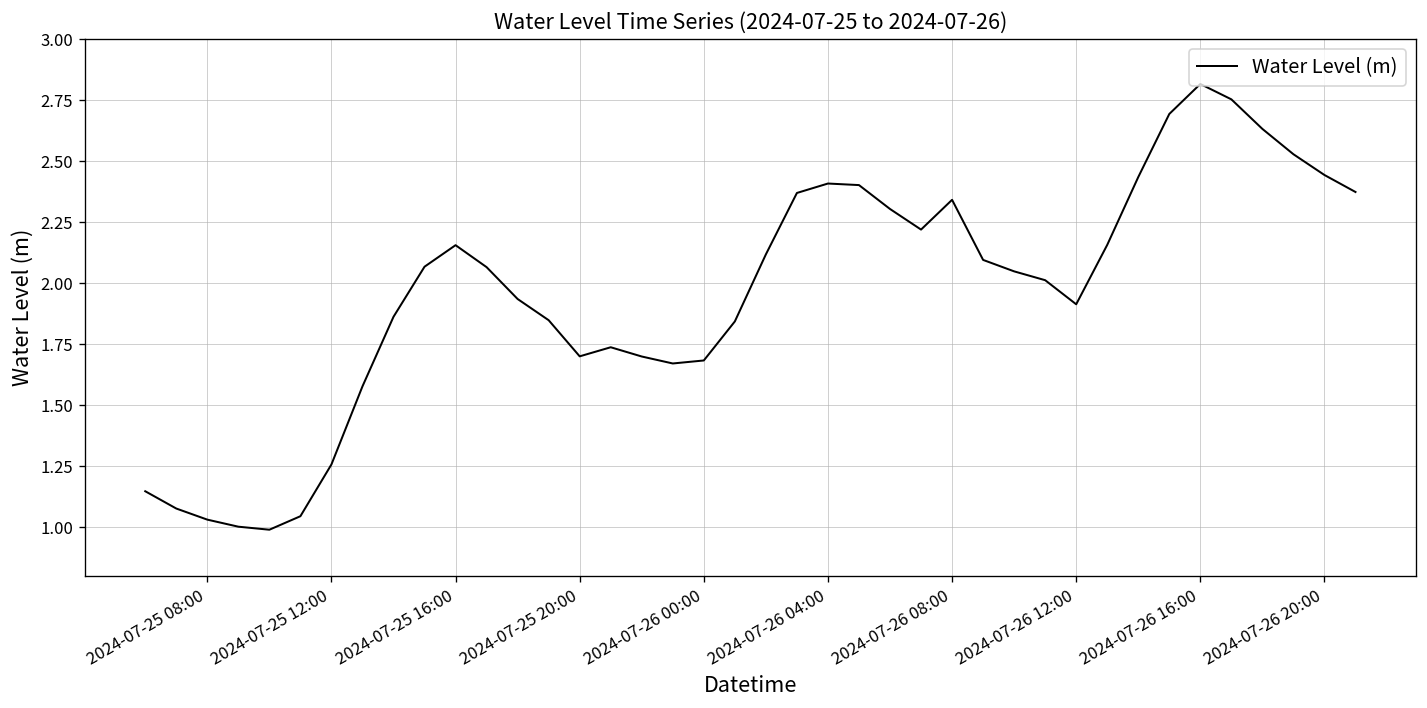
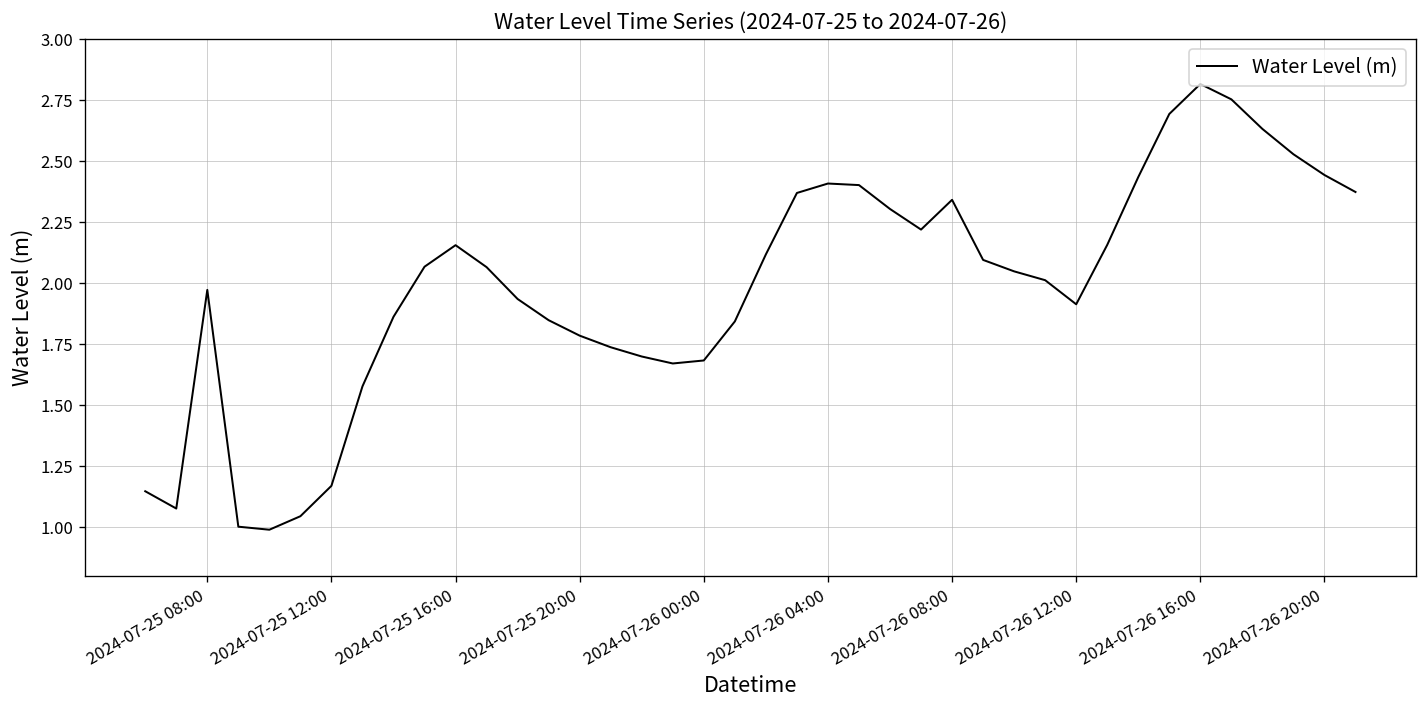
2024-07-25 08:00: 1.03 -> 1.97
2024-07-25 12:00: 1.26 -> 1.17
2024-07-25 20:00: 1.70 -> 1.78
